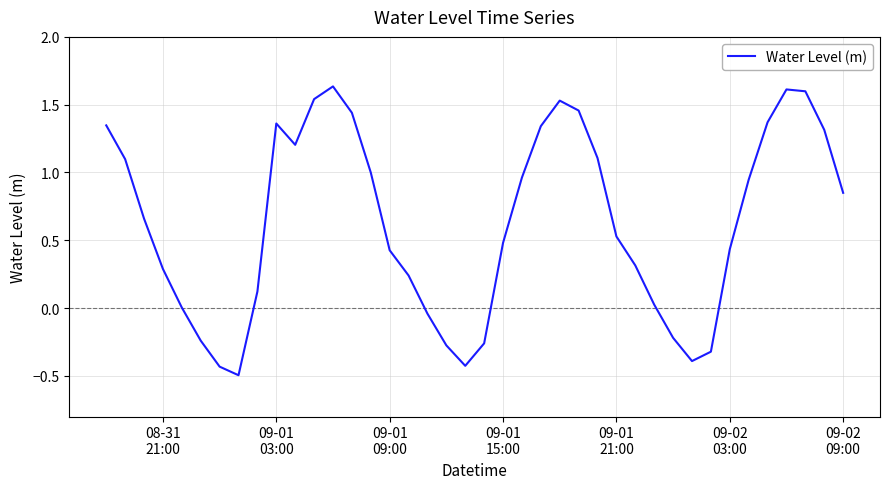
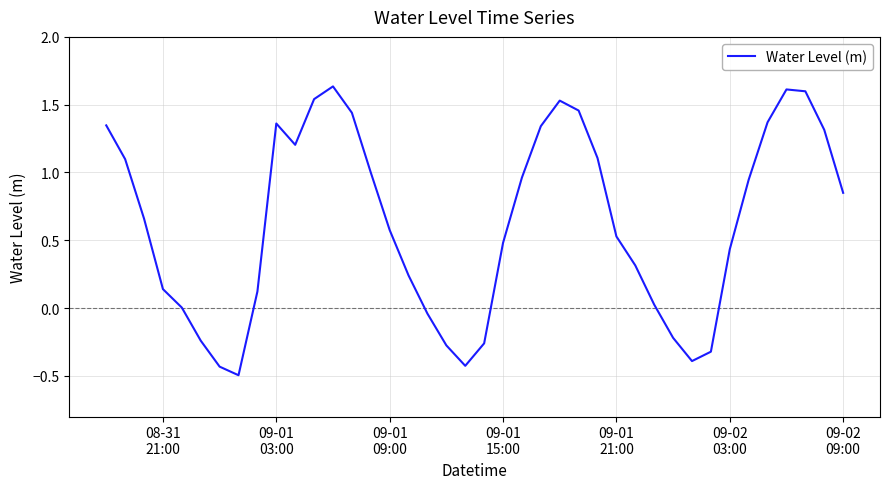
08-31 21:00: 0.29 -> 0.14
09-01 09:00: 0.43 -> 0.58
